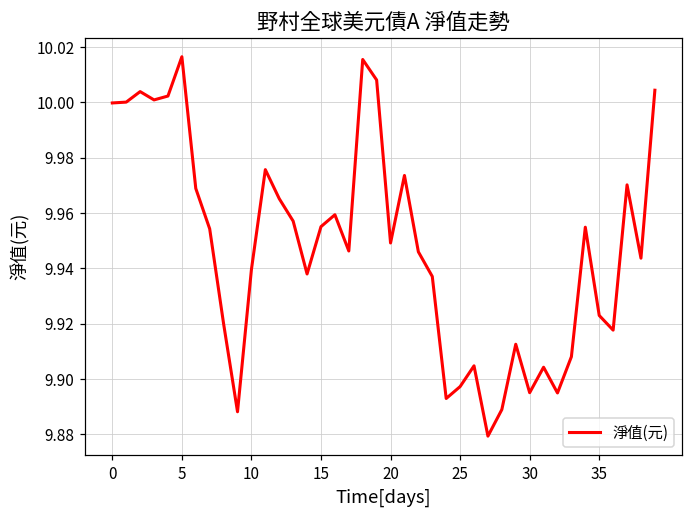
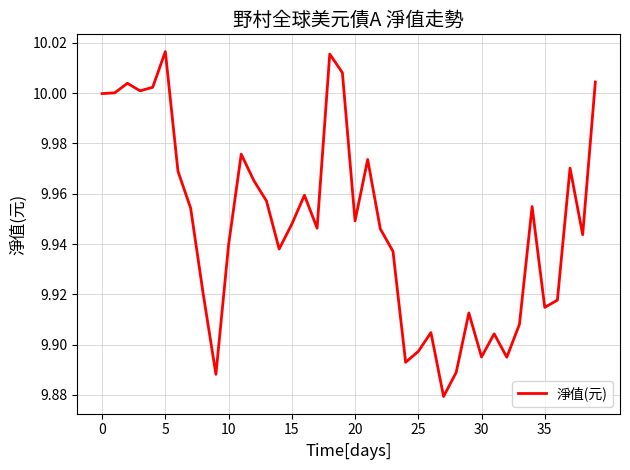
15: 9.955 -> 9.948
35: 9.923 -> 9.915
